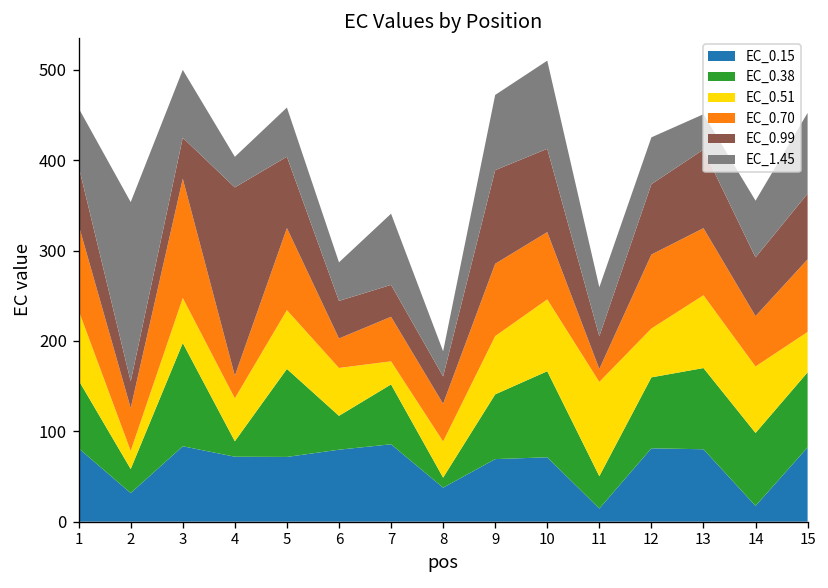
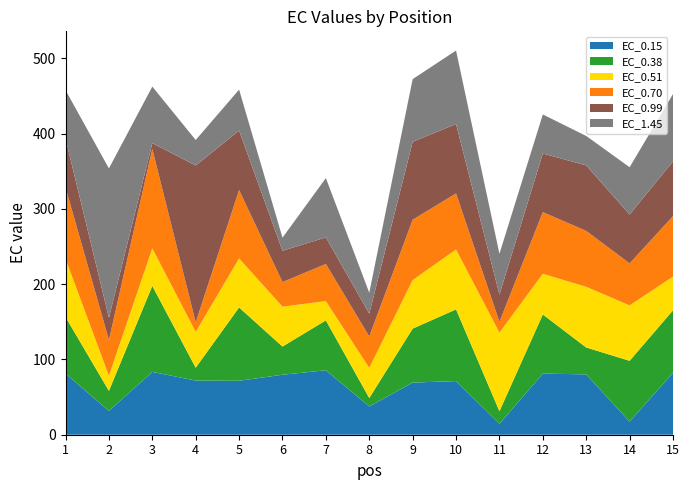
EC_0.99, 3: 50 -> 10
EC_0.70, 4: 20 -> 10
EC_1.45, 6: 40 -> 20
EC_0.38, 11: 40 -> 20
EC_0.38, 13: 90 -> 40
